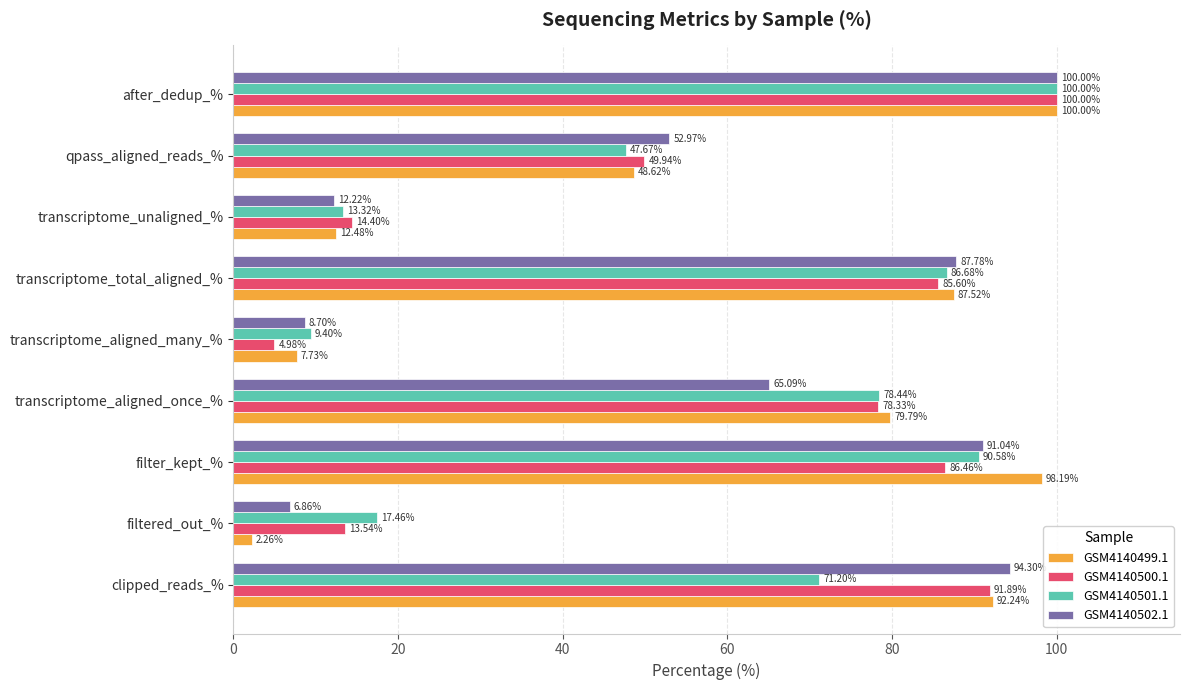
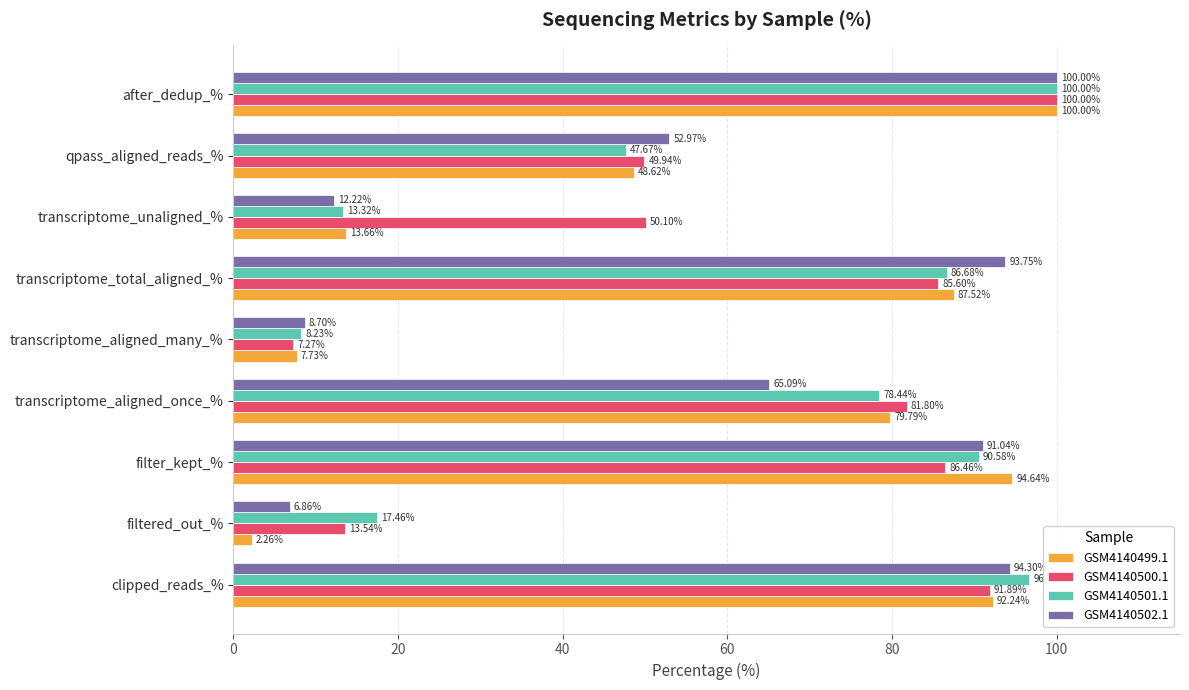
GSM4140500.1, transcriptome_unaligned_%: 14.40% -> 50.10%
GSM4140499.1, transcriptome_unaligned_%: 12.48% -> 13.66%
GSM4140502.1, transcriptome_total_aligned_%: 87.78% -> 93.75%
GSM4140501.1, transcriptome_aligned_many_%: 9.40% -> 8.23%
GSM4140500.1, transcriptome_aligned_many_%: 4.98% -> 7.27%
GSM4140500.1, transcriptome_aligned_once_%: 78.33% -> 81.80%
GSM4140499.1, filter_kept_%: 98.19% -> 94.64%
GSM4140501.1, clipped_reads_%: 71 -> 97
